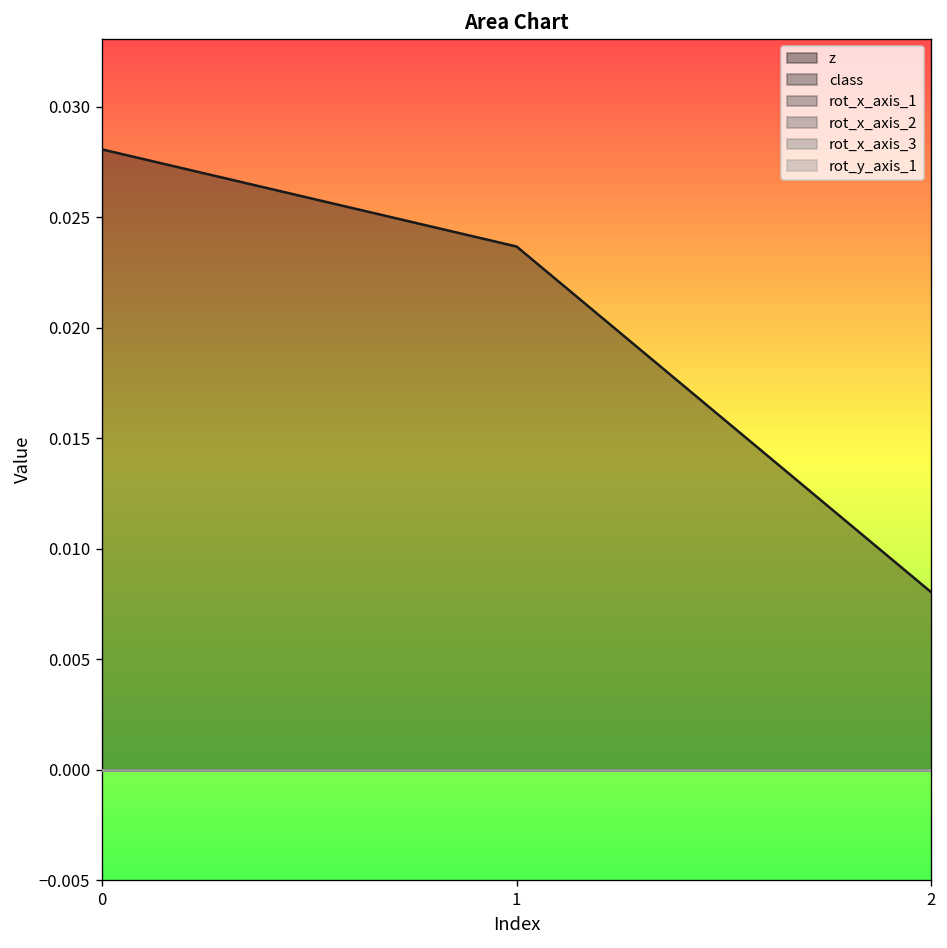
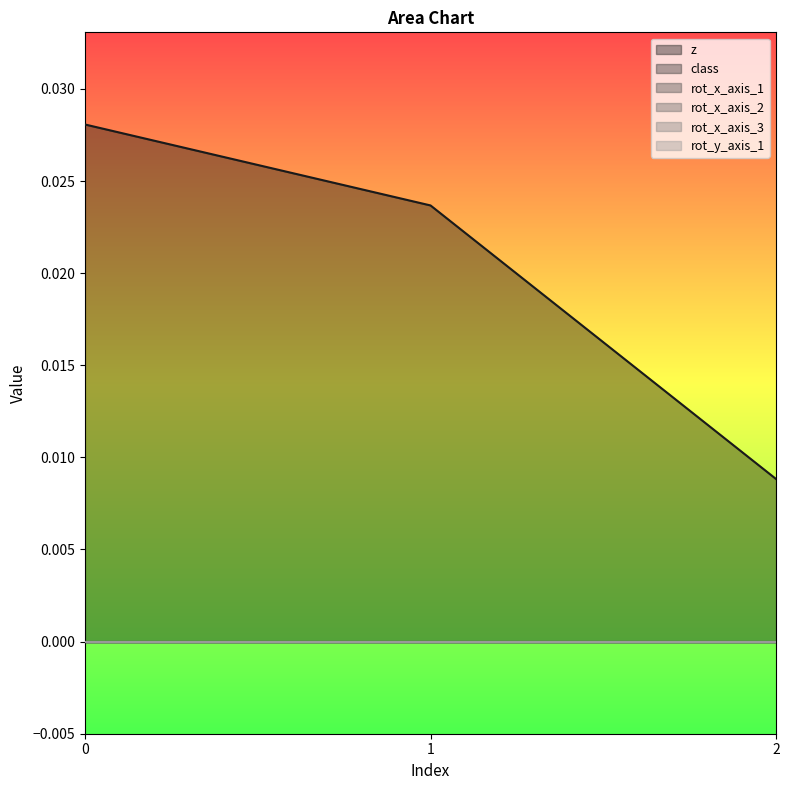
z, 2: 0.0080 -> 0.0088
